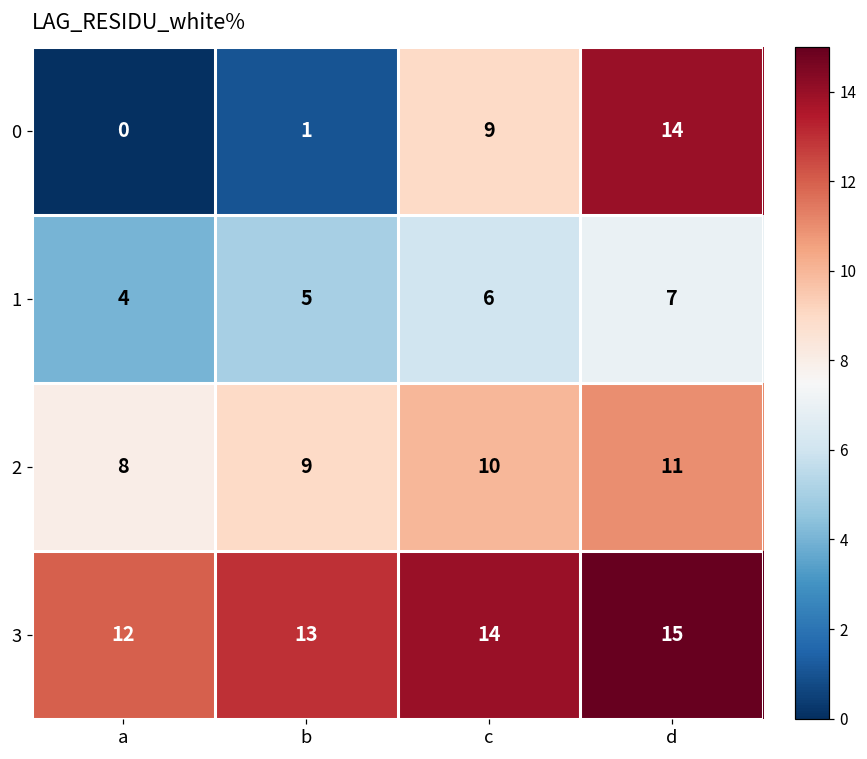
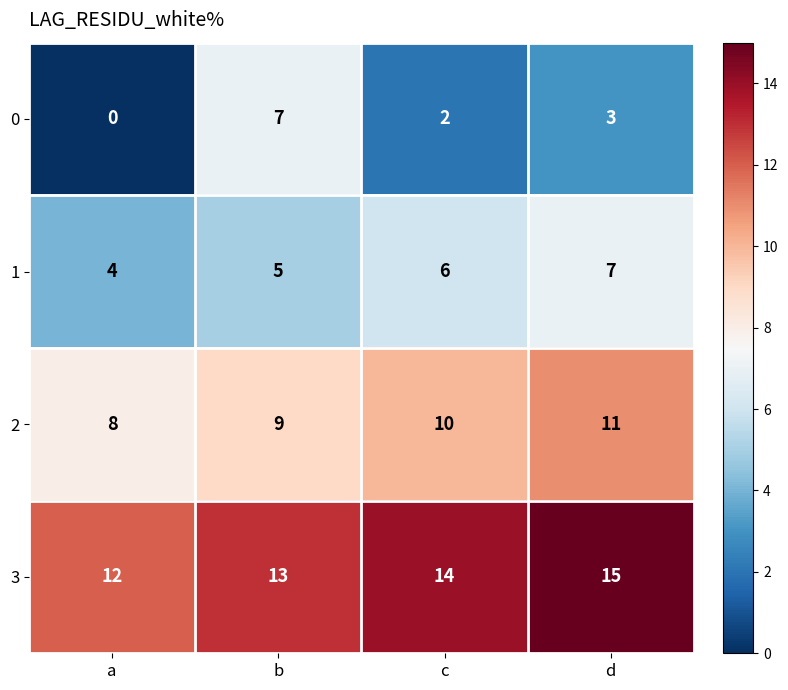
0, b: 1 -> 7
0, c: 9 -> 2
0, d: 14 -> 3
